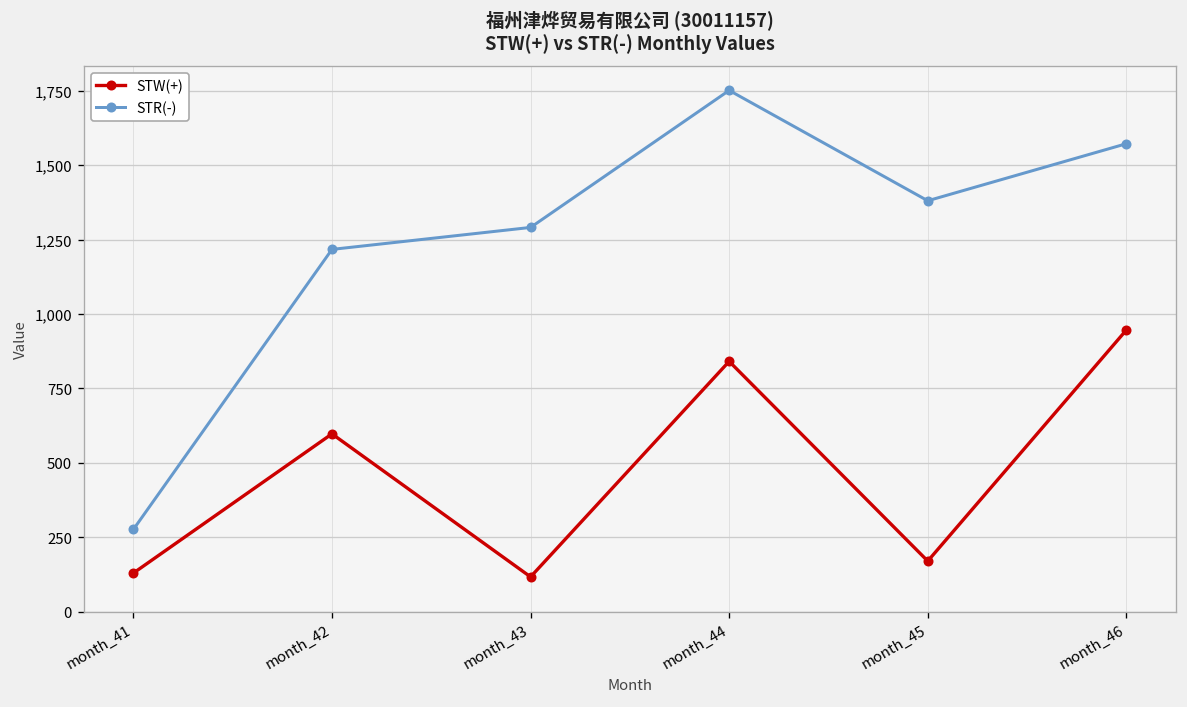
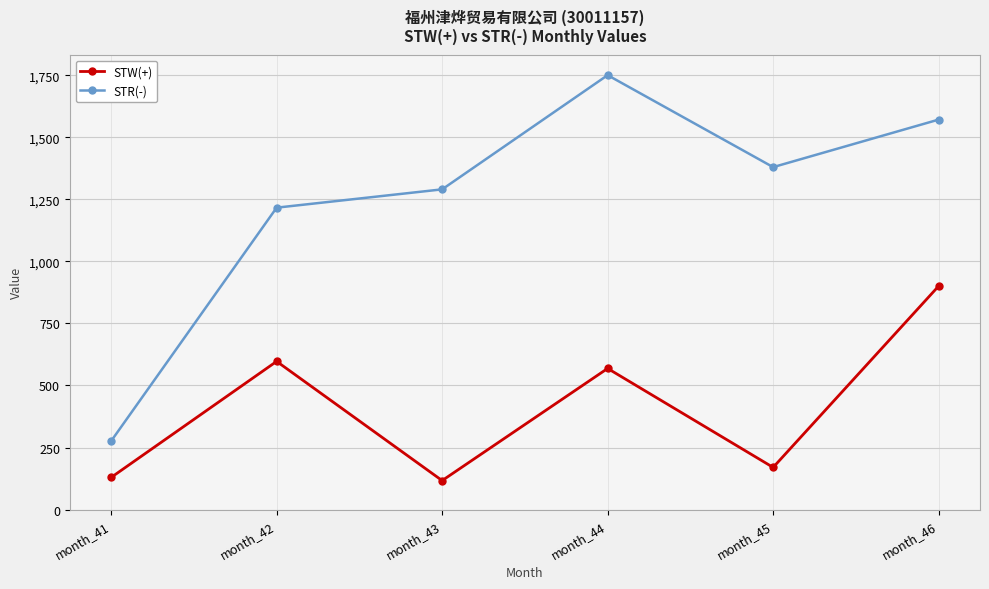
STW(+), month_44: 840 -> 570
STW(+), month_46: 950 -> 900
